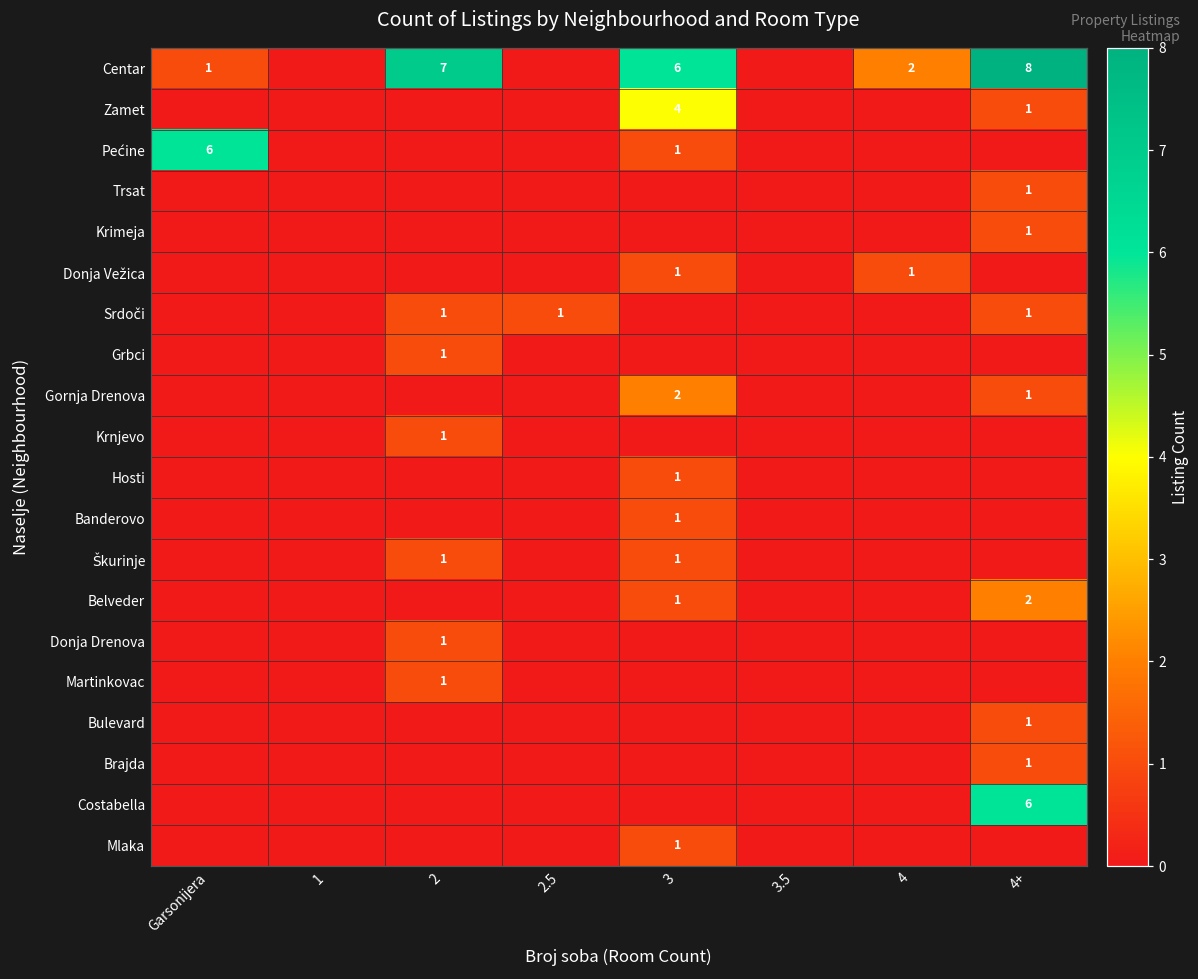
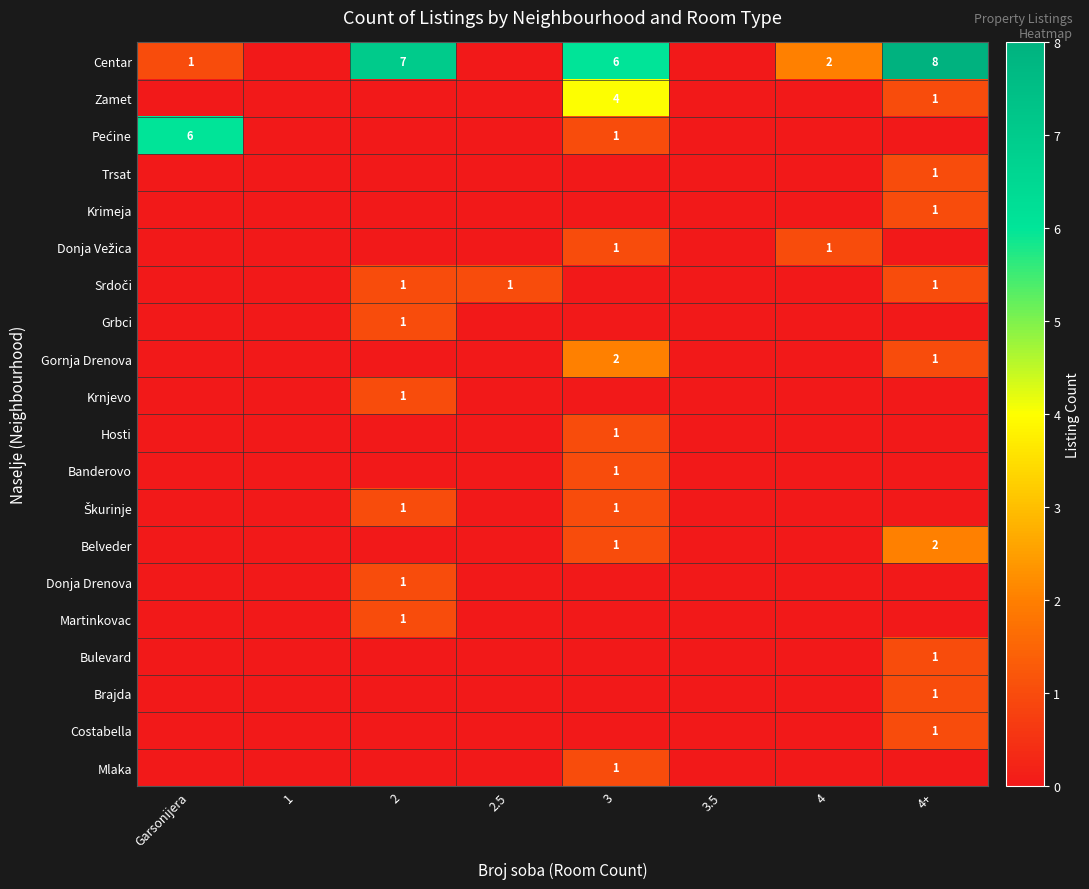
Costabella, 4+: 6 -> 1
